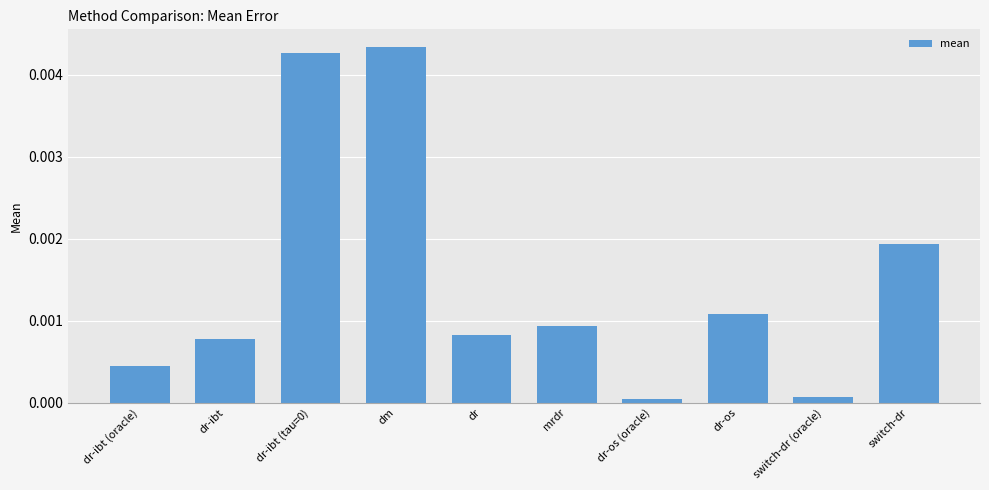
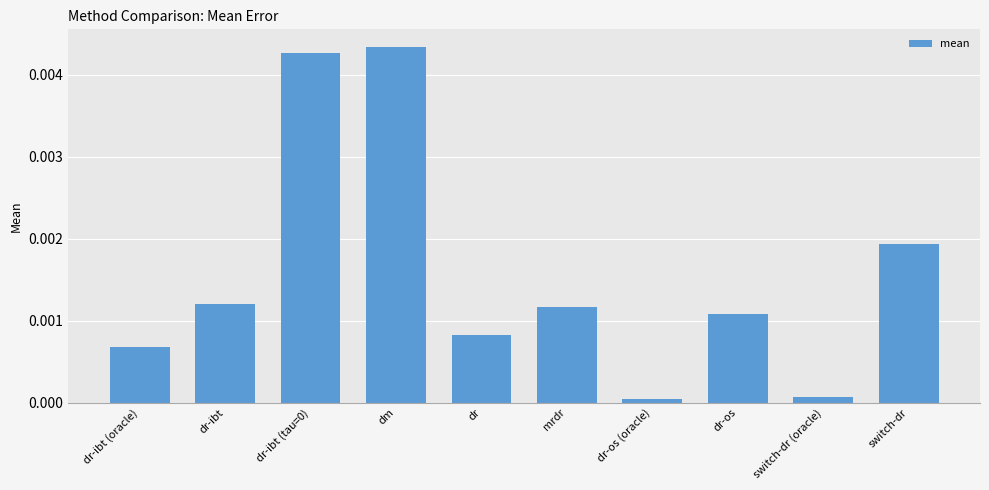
dr-ibt (oracle): 0.0004 -> 0.0007
dr-ibt: 0.0008 -> 0.0012
mrdr: 0.0009 -> 0.0012
